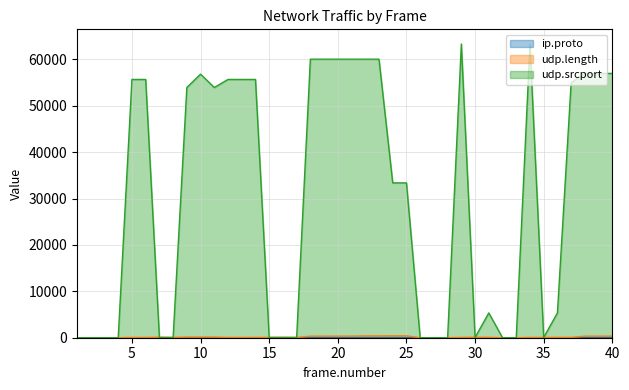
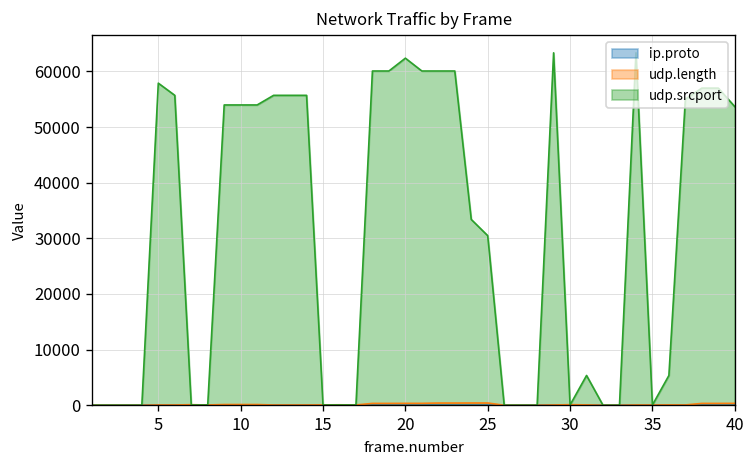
udp.srcport, 5: 56000 -> 58000
udp.srcport, 10: 57000 -> 54000
udp.srcport, 20: 60000 -> 62000
udp.srcport, 25: 33000 -> 30000
udp.srcport, 40: 57000 -> 54000
